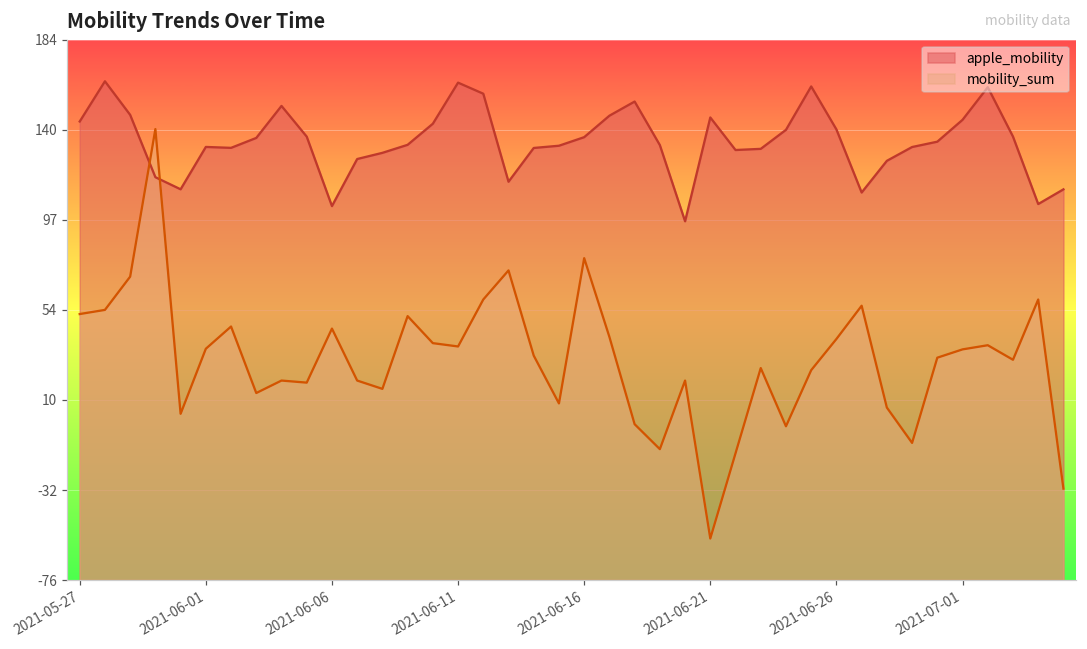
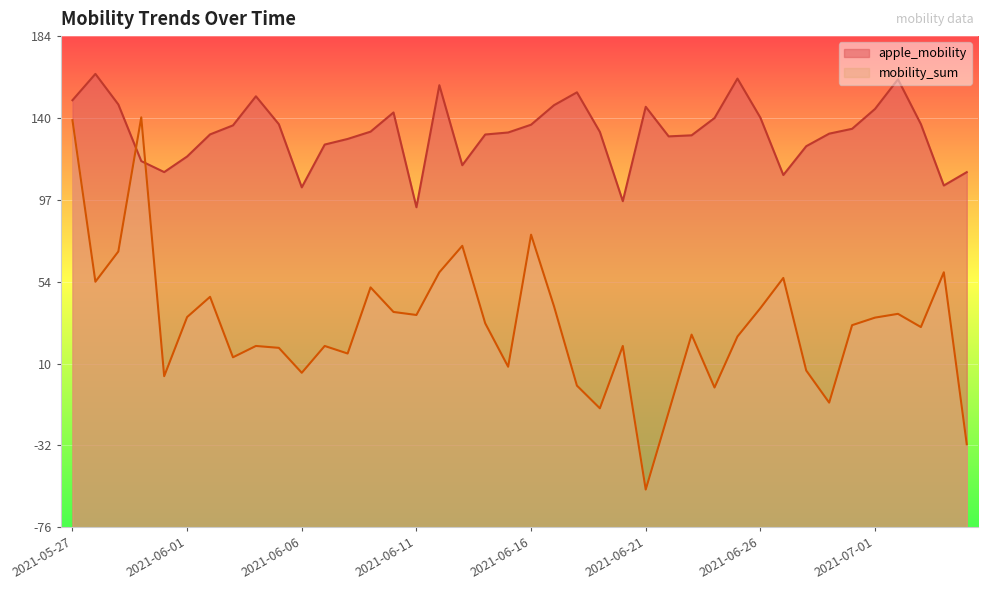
apple_mobility, 2021-05-27: 145 -> 150
mobility_sum, 2021-05-27: 52 -> 140
apple_mobility, 2021-06-01: 132 -> 120
mobility_sum, 2021-06-06: 45 -> 6
apple_mobility, 2021-06-11: 163 -> 93
